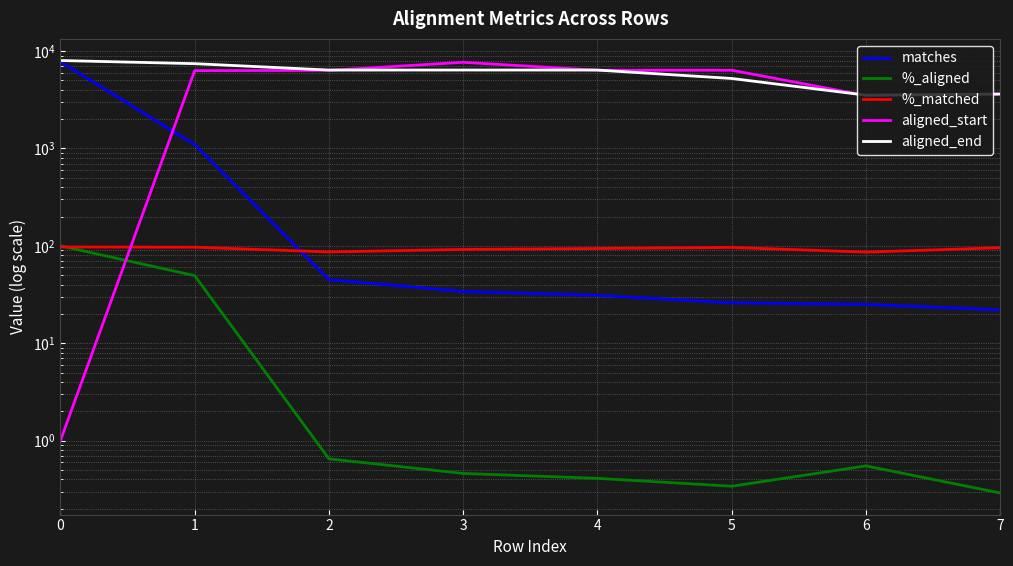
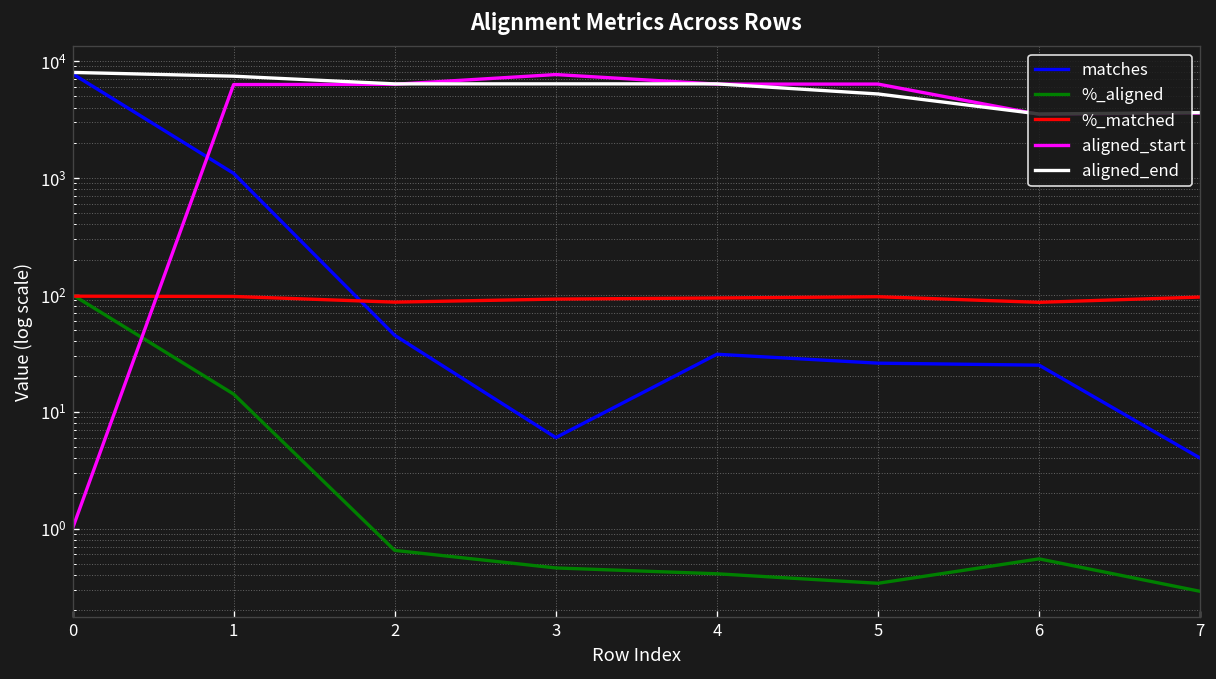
%_aligned, 1: 50 -> 14
matches, 3: 34 -> 6
matches, 7: 22 -> 4
